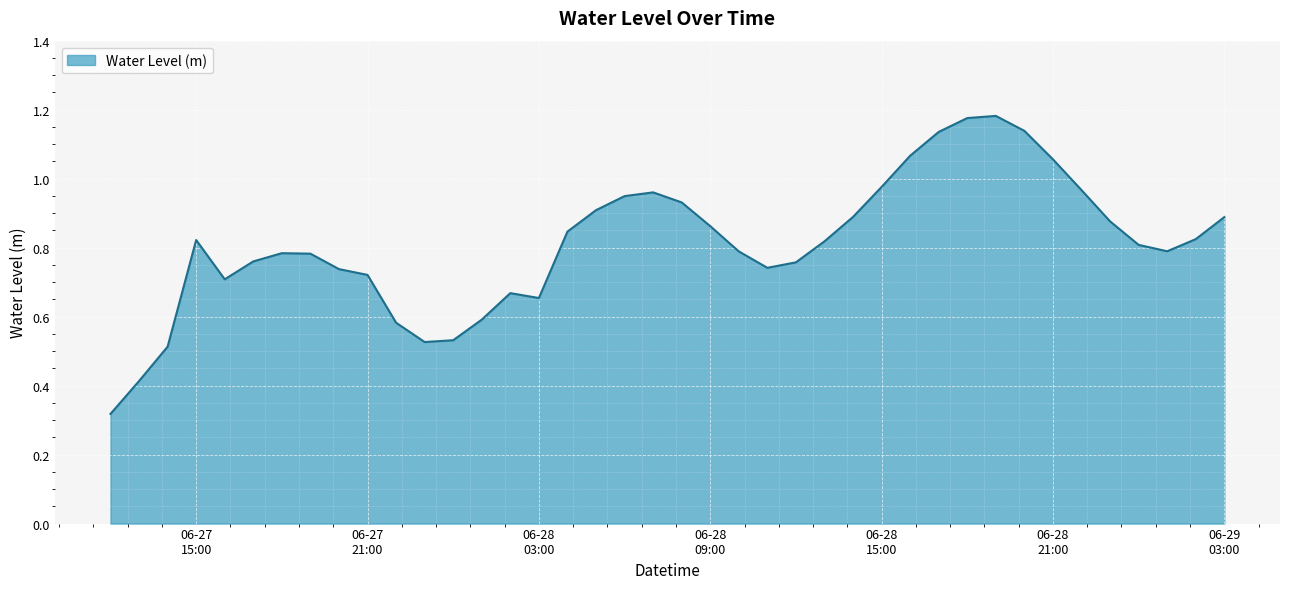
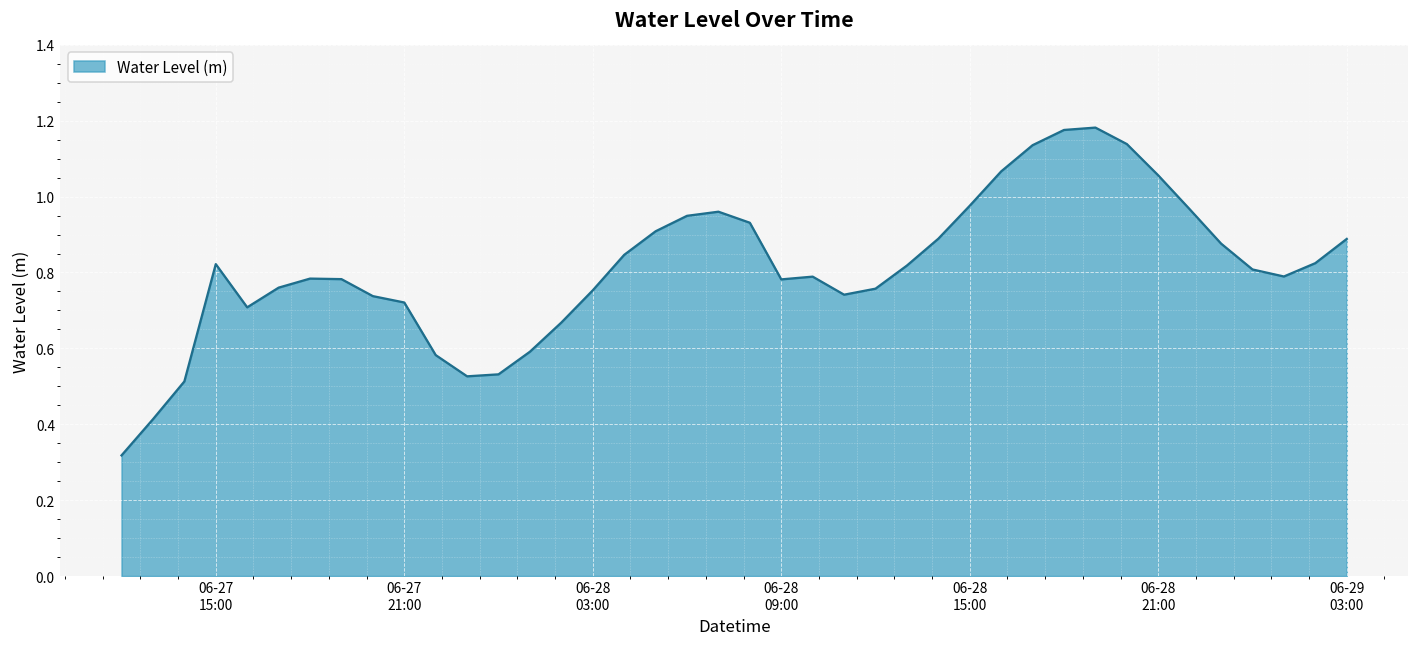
06-28 03:00: 0.65 -> 0.75
06-28 09:00: 0.86 -> 0.78
